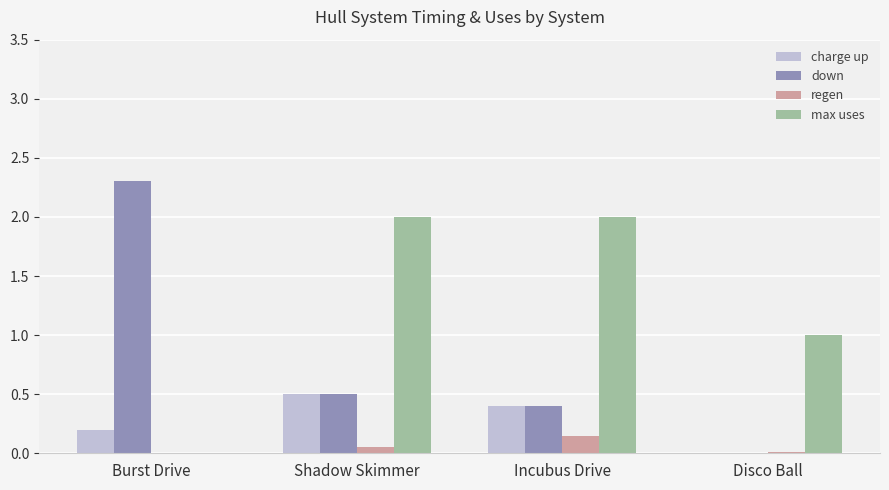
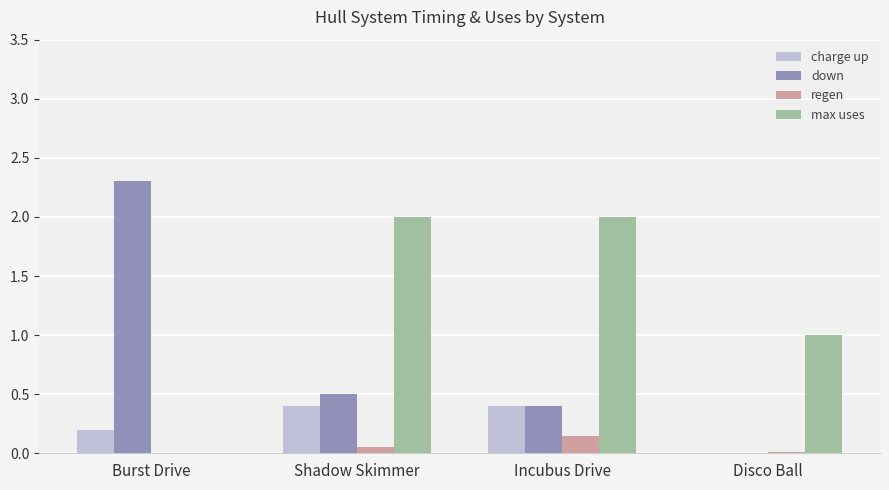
charge up, Shadow Skimmer: 0.5 -> 0.4
